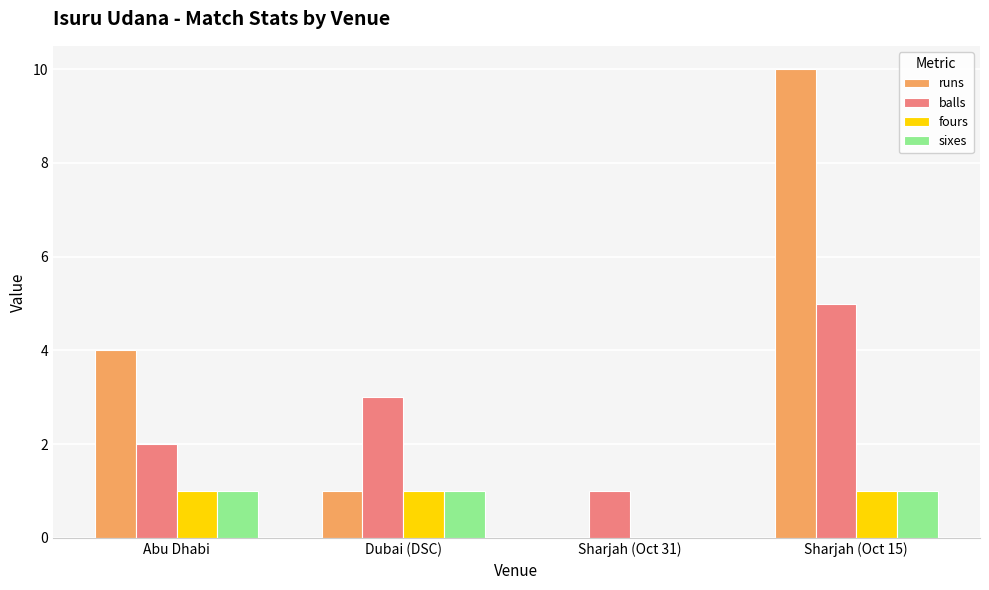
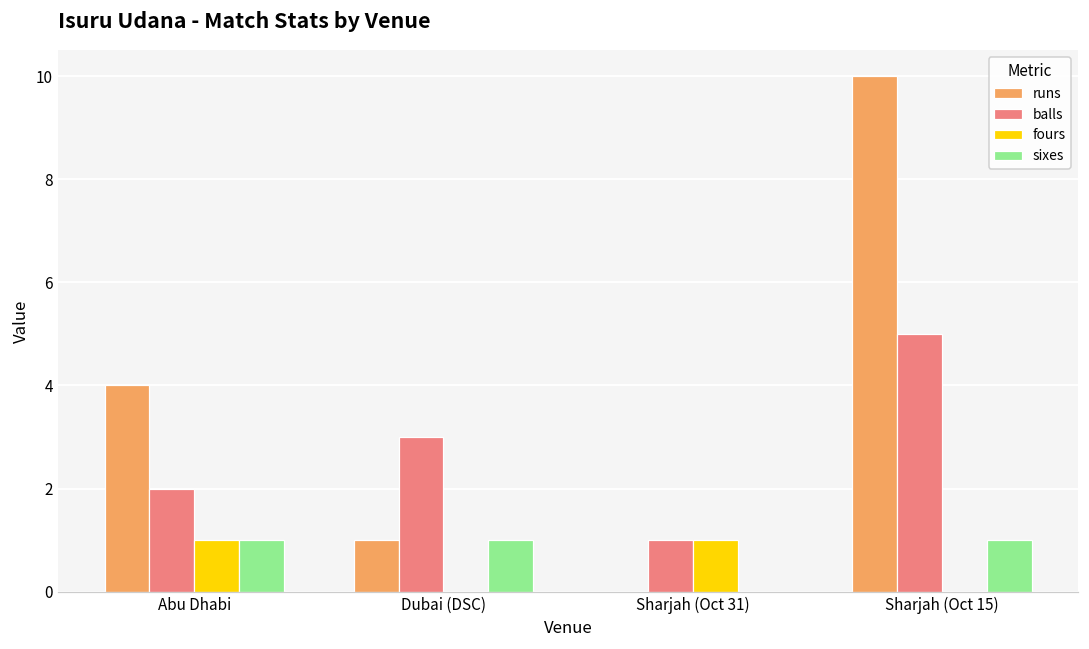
fours, Dubai (DSC): 1 -> 0
fours, Sharjah (Oct 31): 0 -> 1
fours, Sharjah (Oct 15): 1 -> 0
